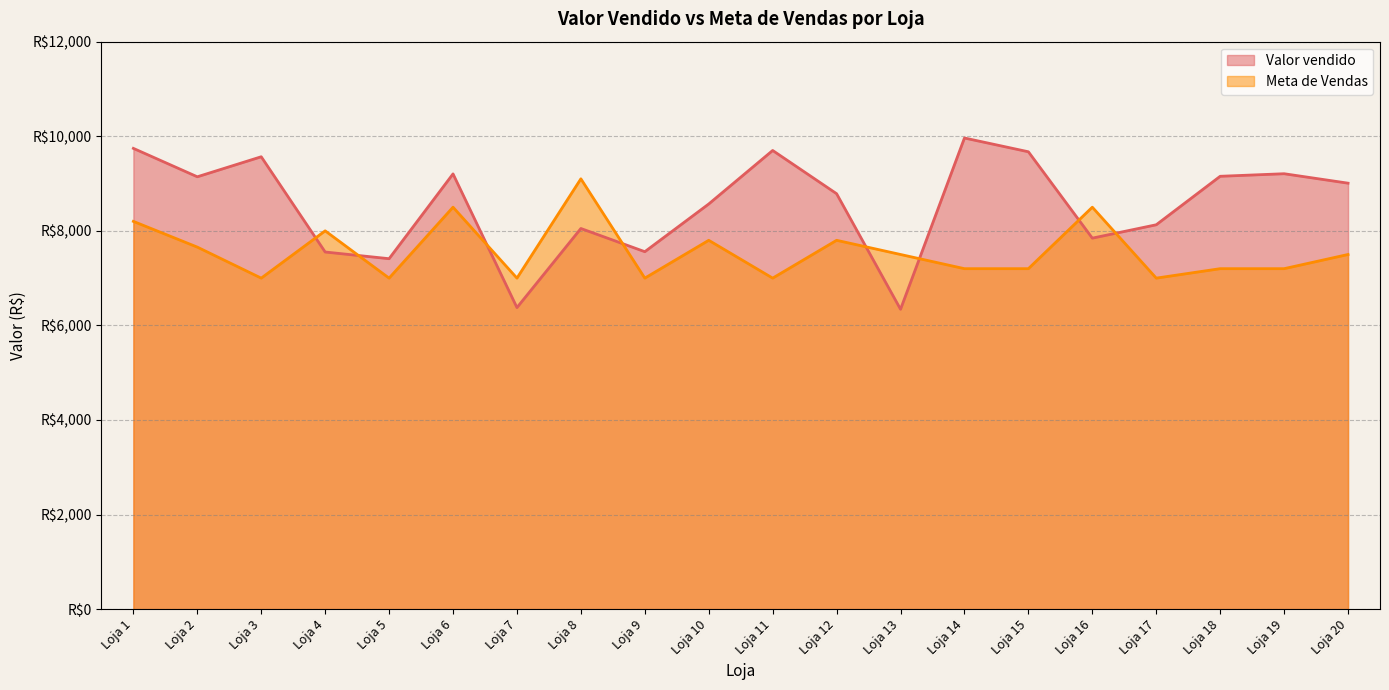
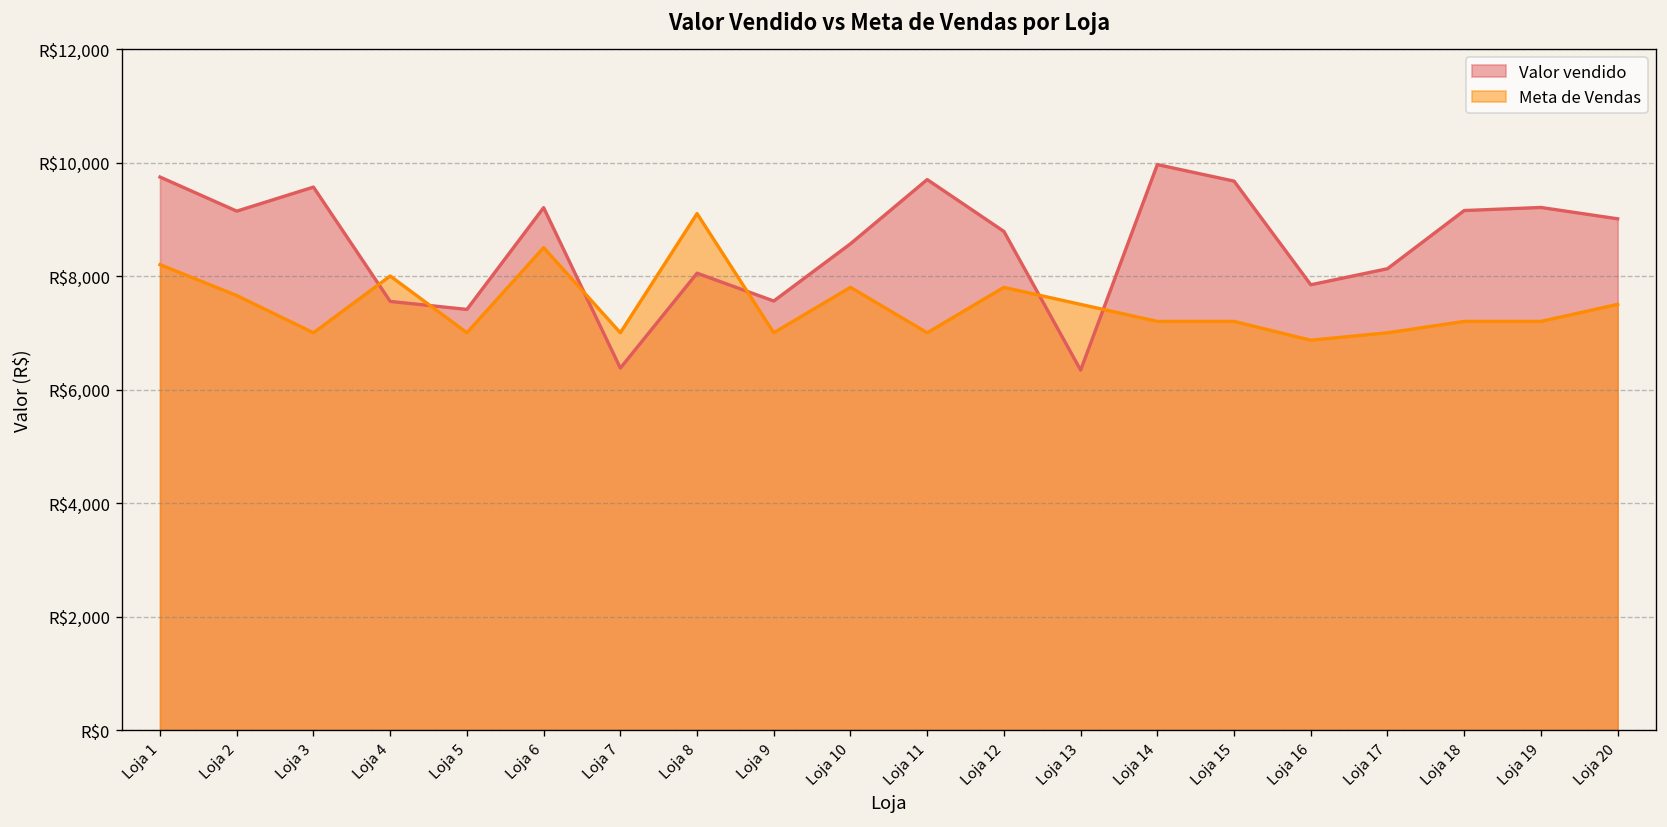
Meta de Vendas, Loja 16: R$8,500 -> R$6,900
